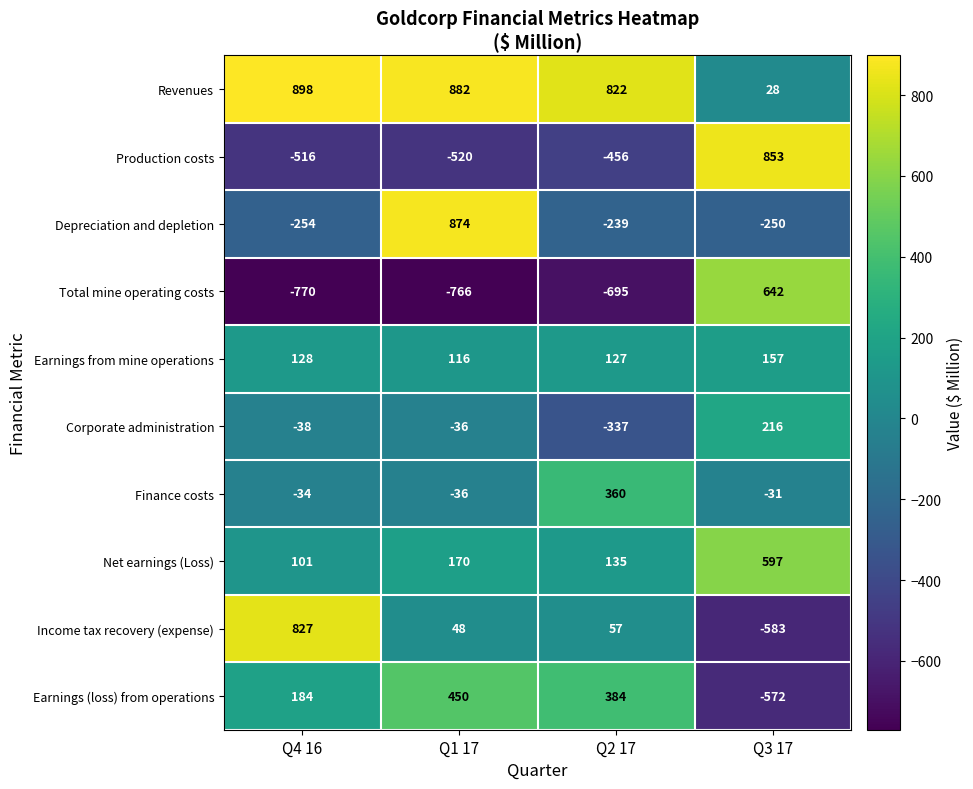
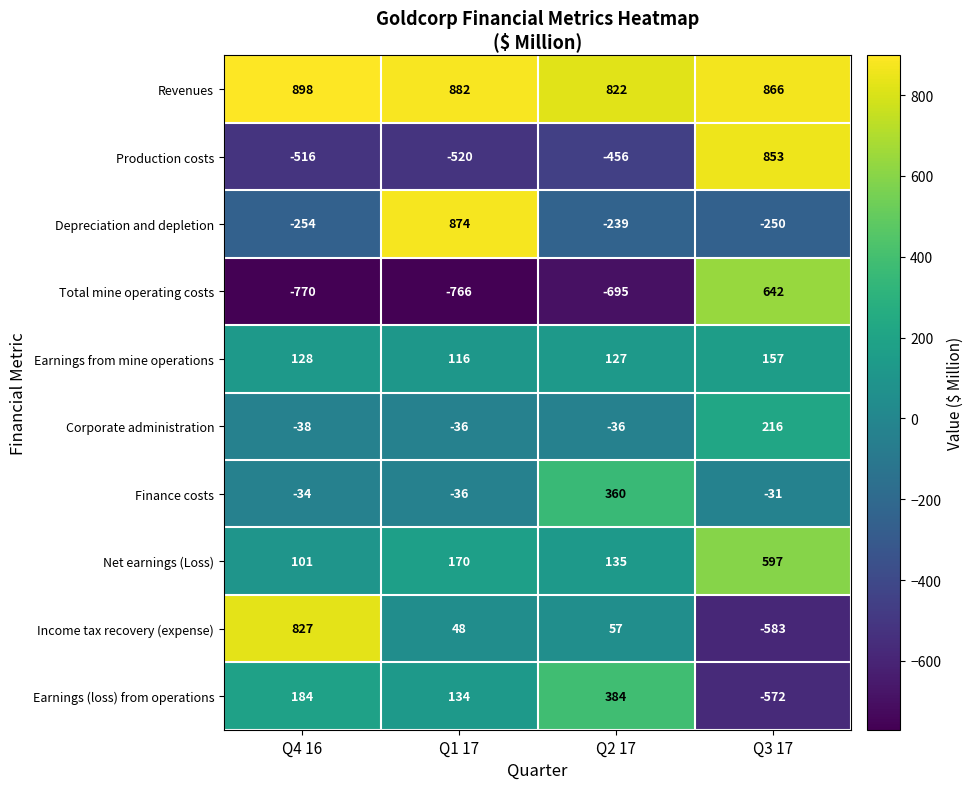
Revenues, Q3 17: 28 -> 866
Corporate administration, Q2 17: -337 -> -36
Earnings (loss) from operations, Q1 17: 450 -> 134
